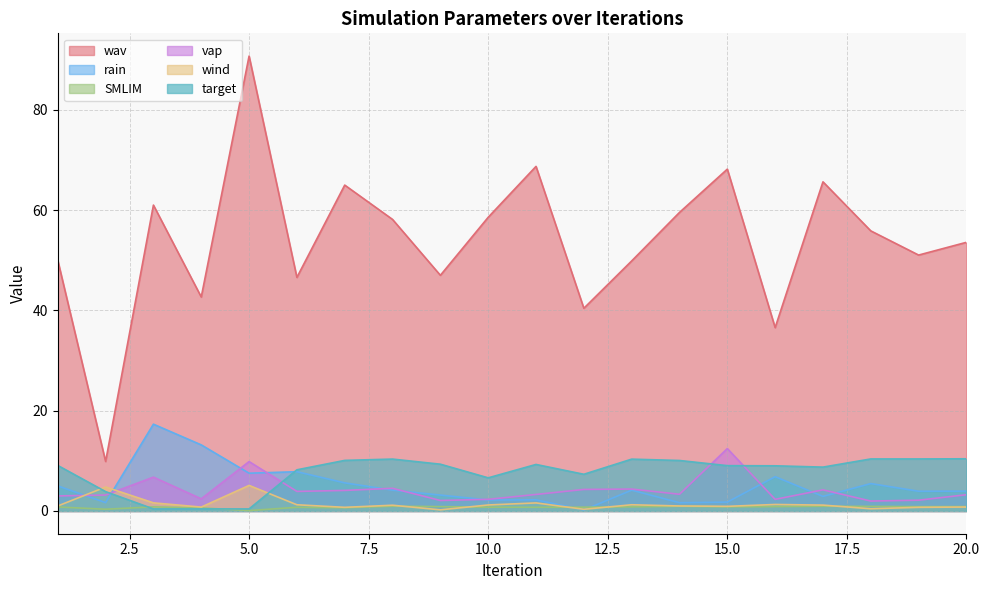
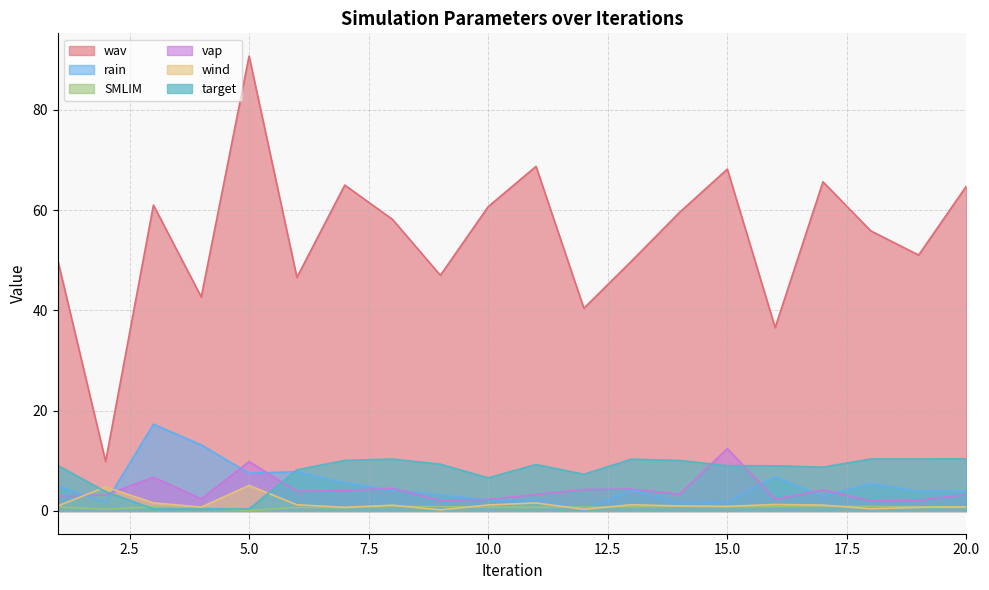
wav, 10.0: 59 -> 61
wav, 20.0: 54 -> 65
